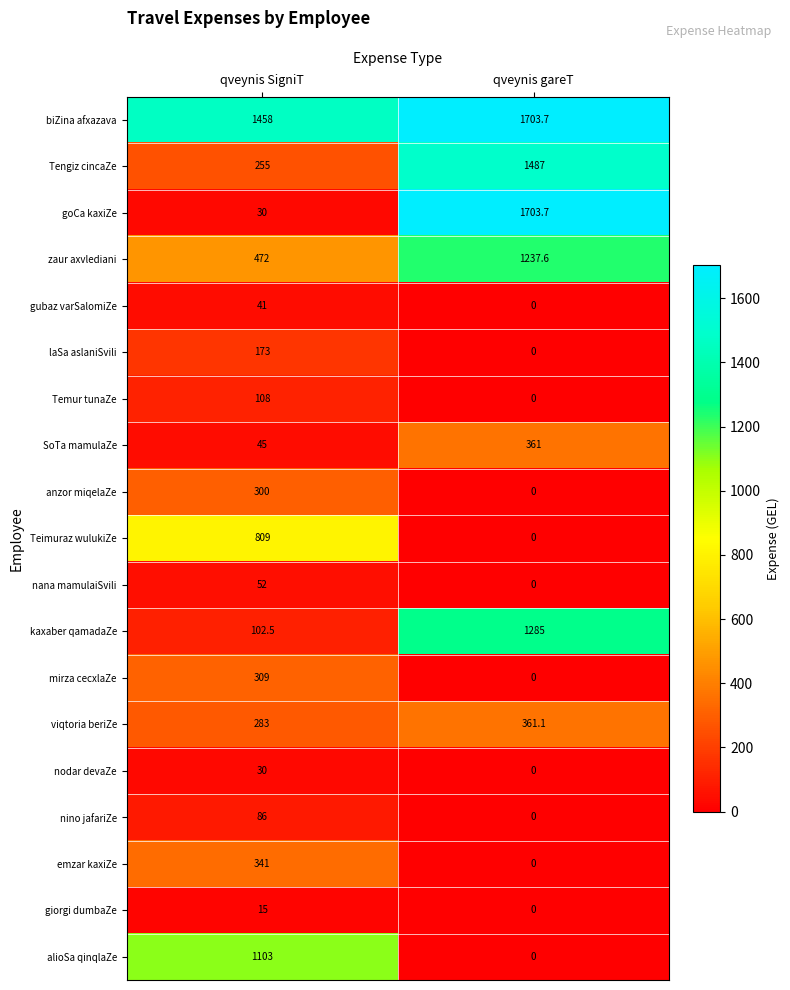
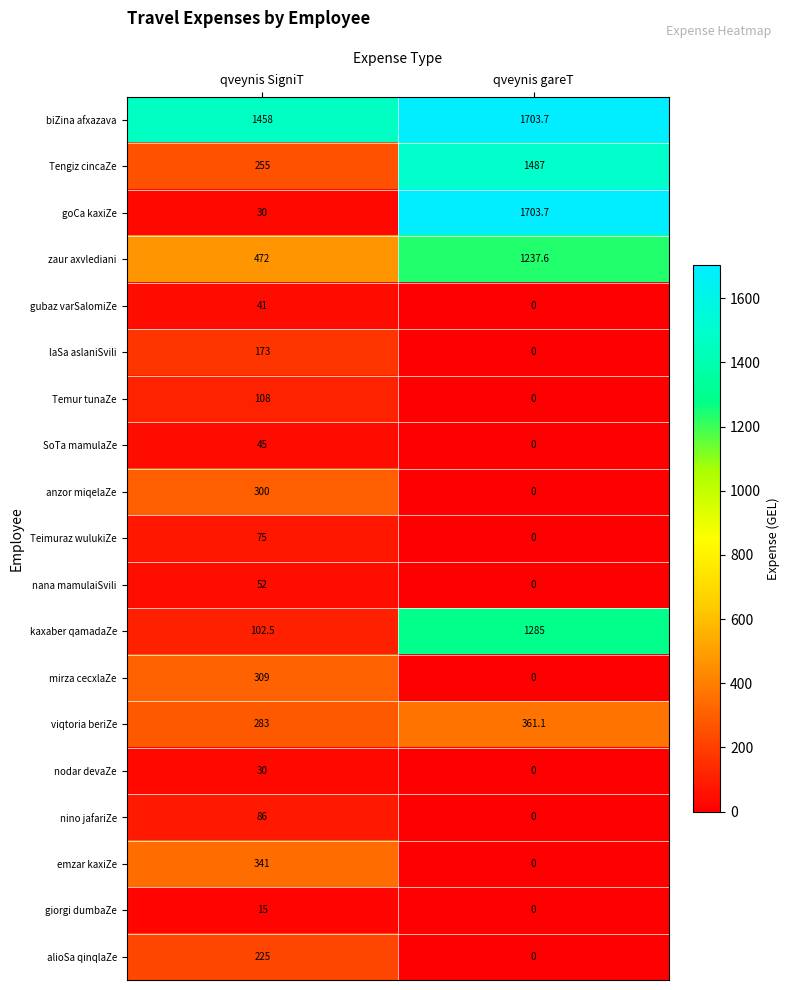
SoTa mamulaZe, qveynis gareT: 361 -> 0
Teimuraz wulukiZe, qveynis SigniT: 809 -> 75
alioSa qinqlaZe, qveynis SigniT: 1103 -> 225
